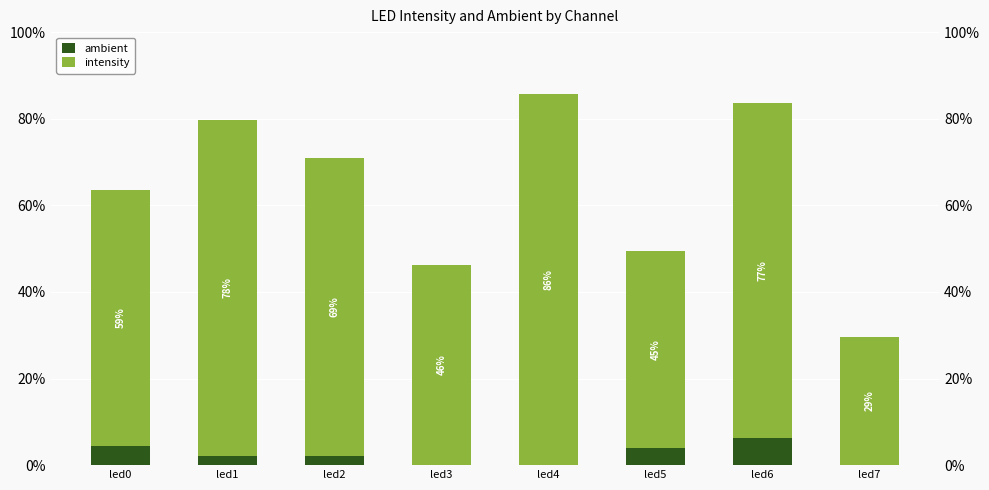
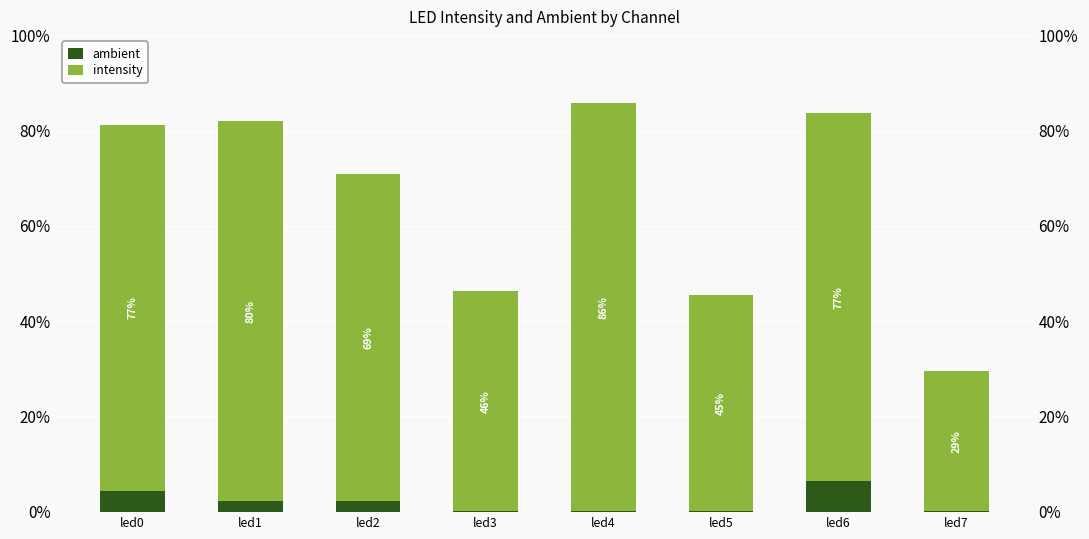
intensity, led0: 59% -> 77%
intensity, led1: 78% -> 80%
ambient, led5: 4% -> 0%
